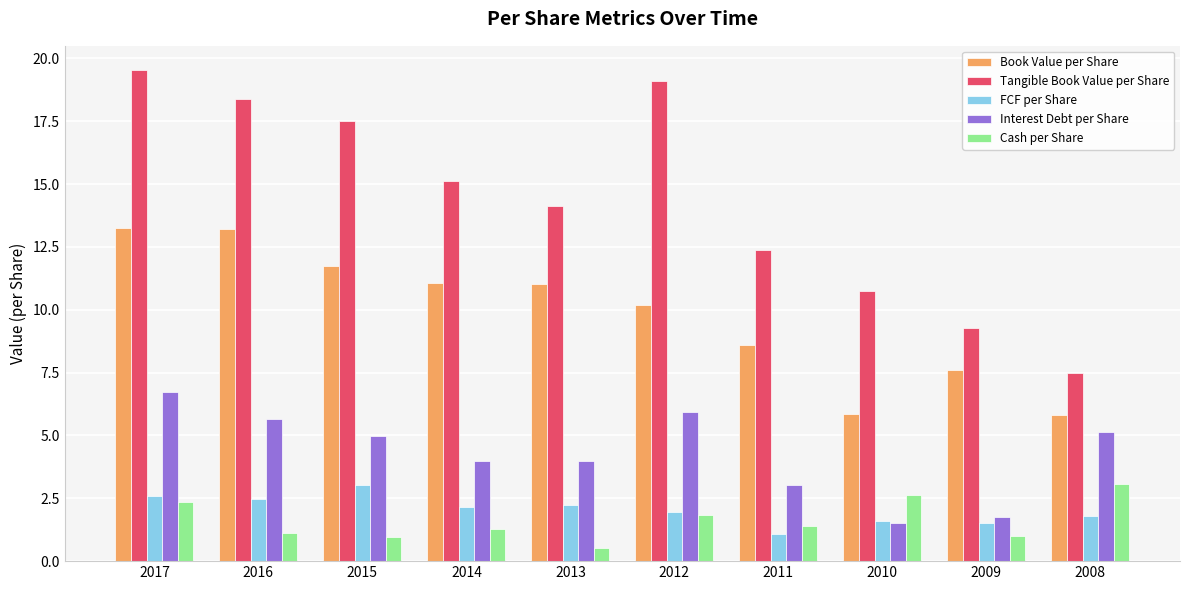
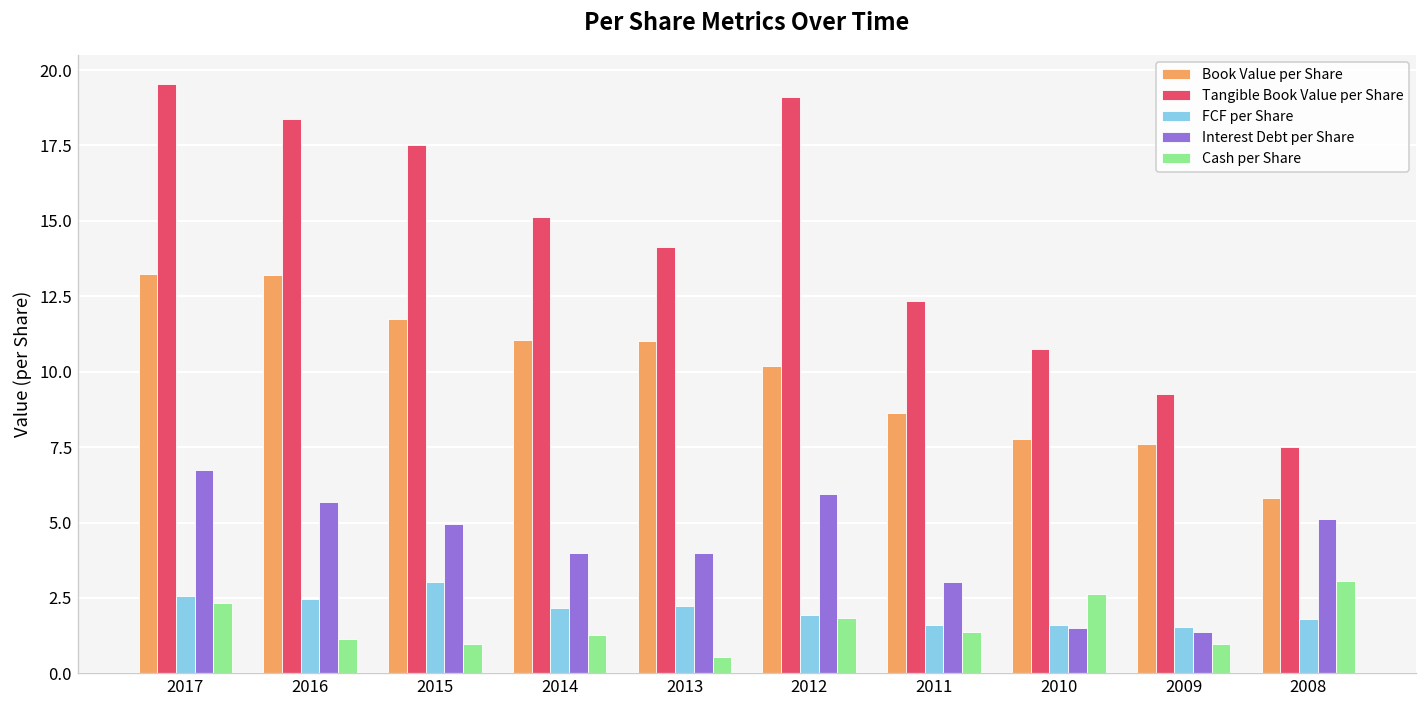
FCF per Share, 2011: 1.1 -> 1.6
Book Value per Share, 2010: 5.9 -> 7.8
Interest Debt per Share, 2009: 1.8 -> 1.4
